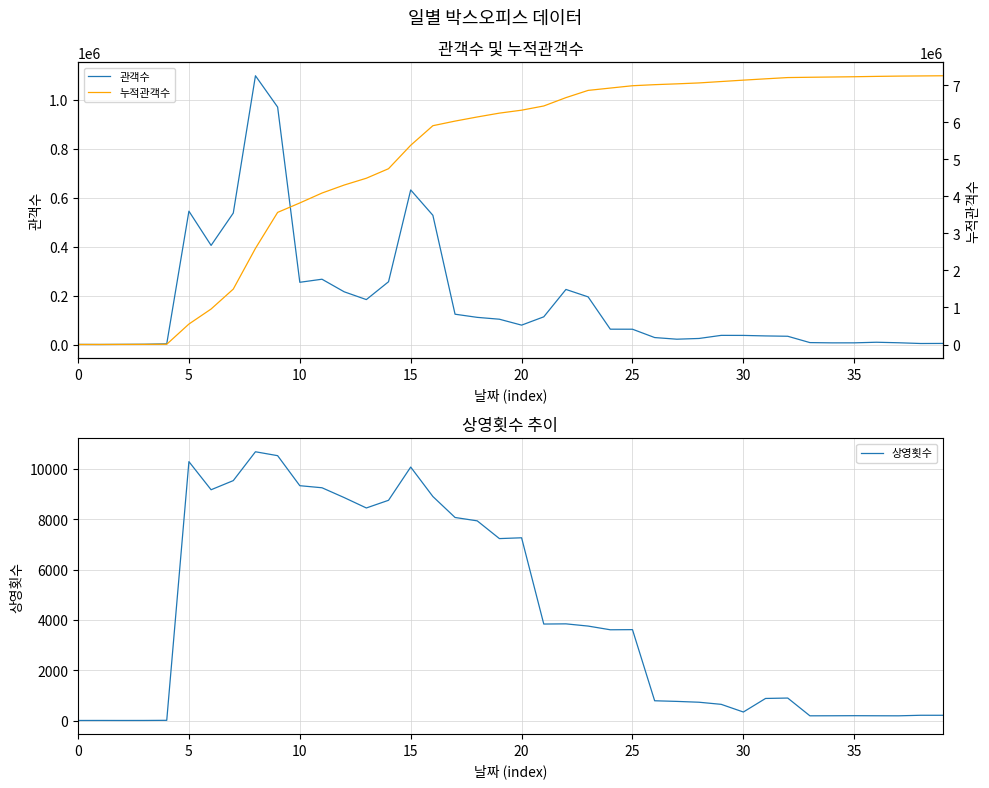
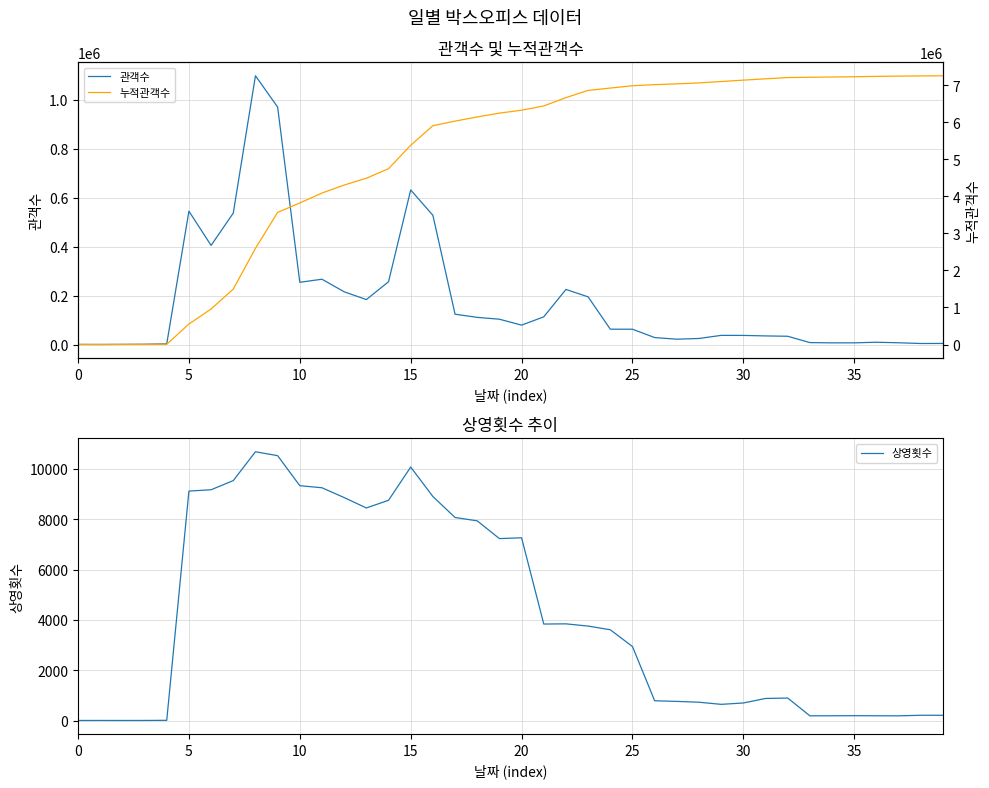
상영횟수 추이, 5: 10300 -> 9100
상영횟수 추이, 25: 3600 -> 2900
상영횟수 추이, 30: 300 -> 700
